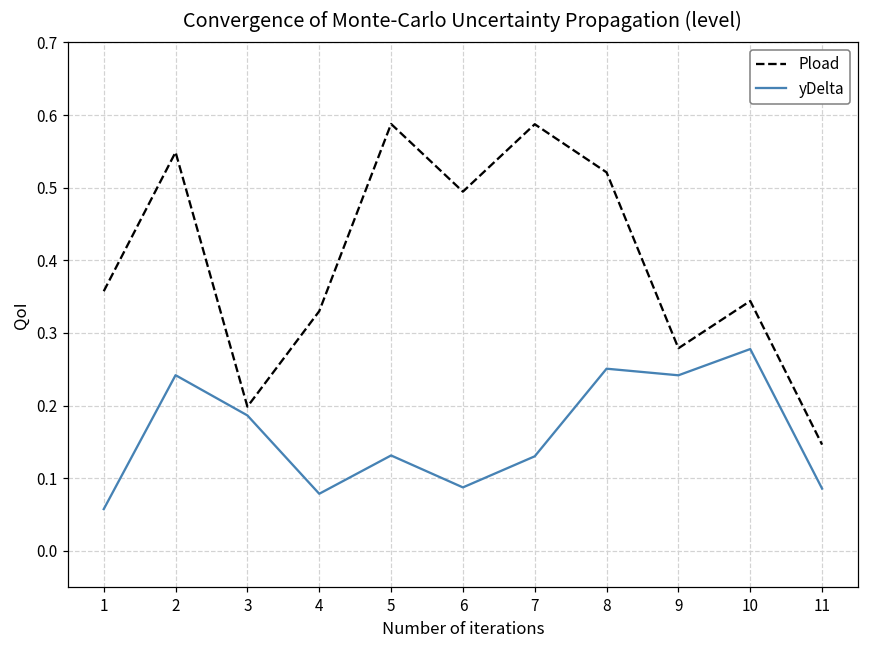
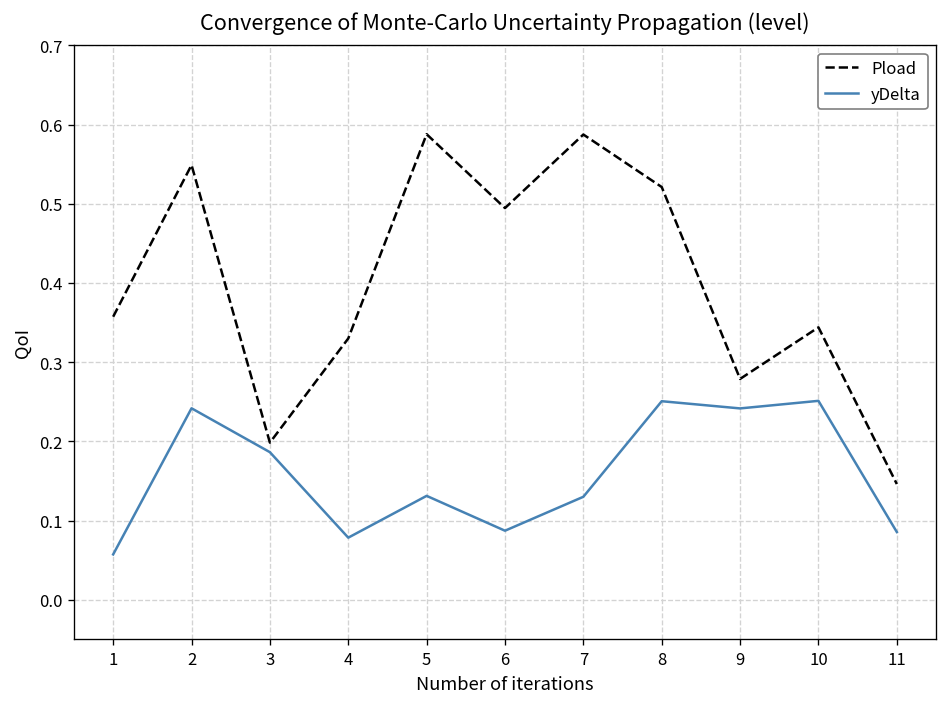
yDelta, 10: 0.28 -> 0.25
